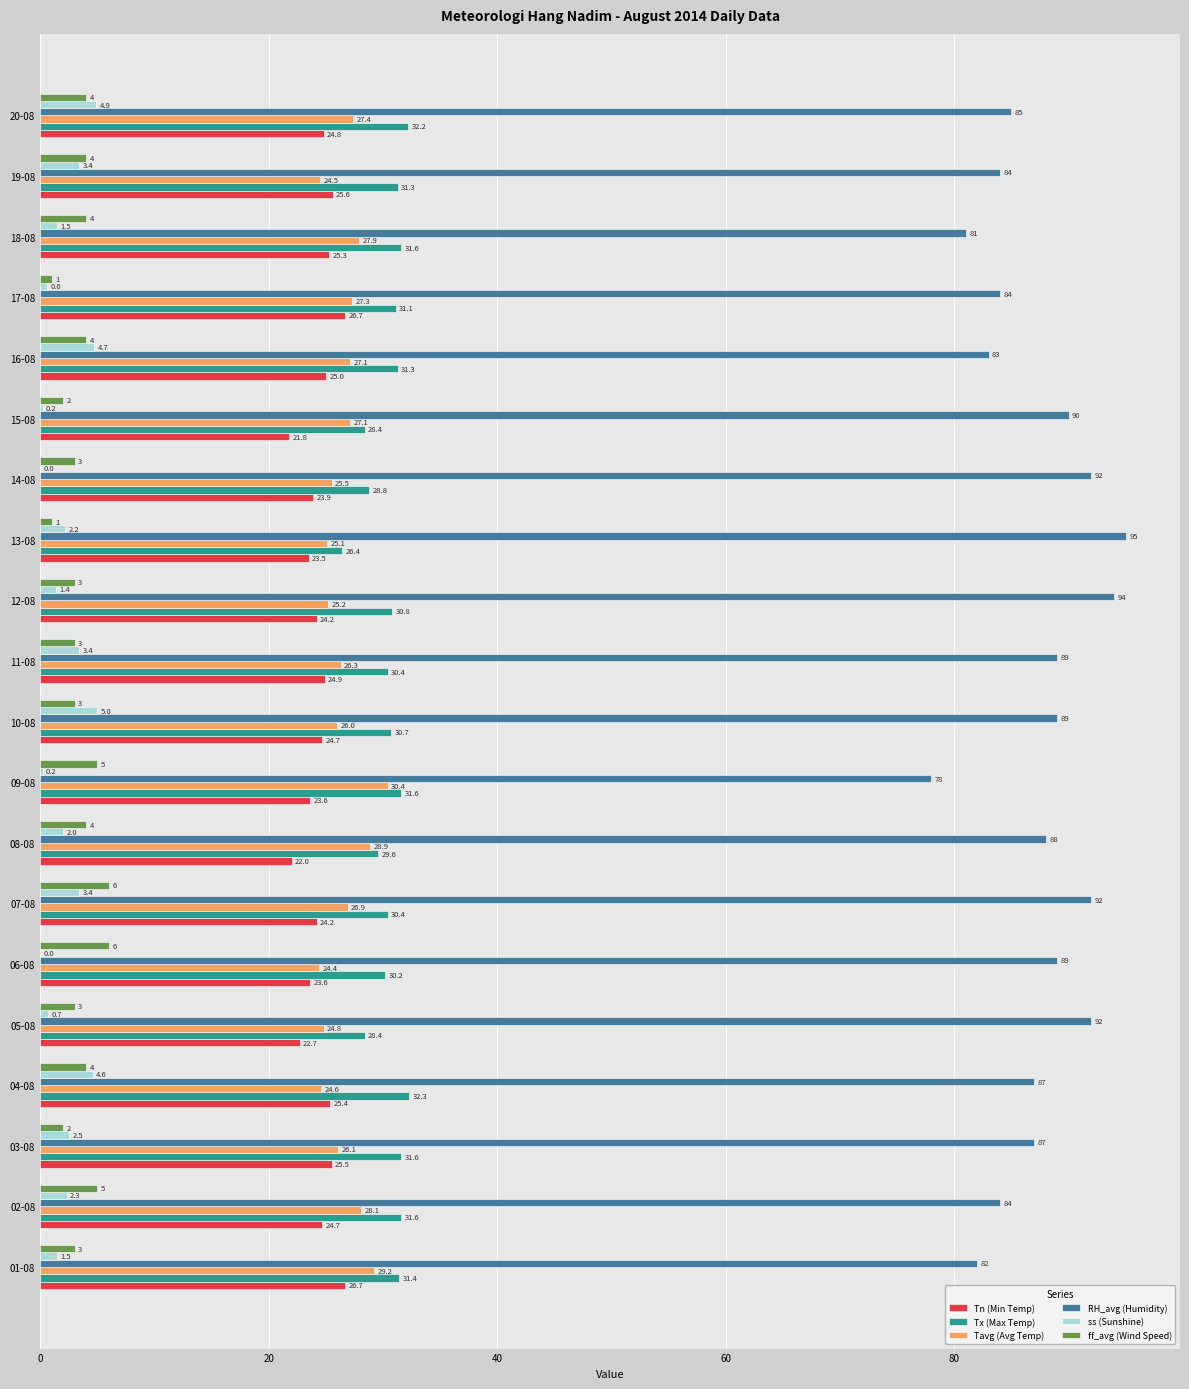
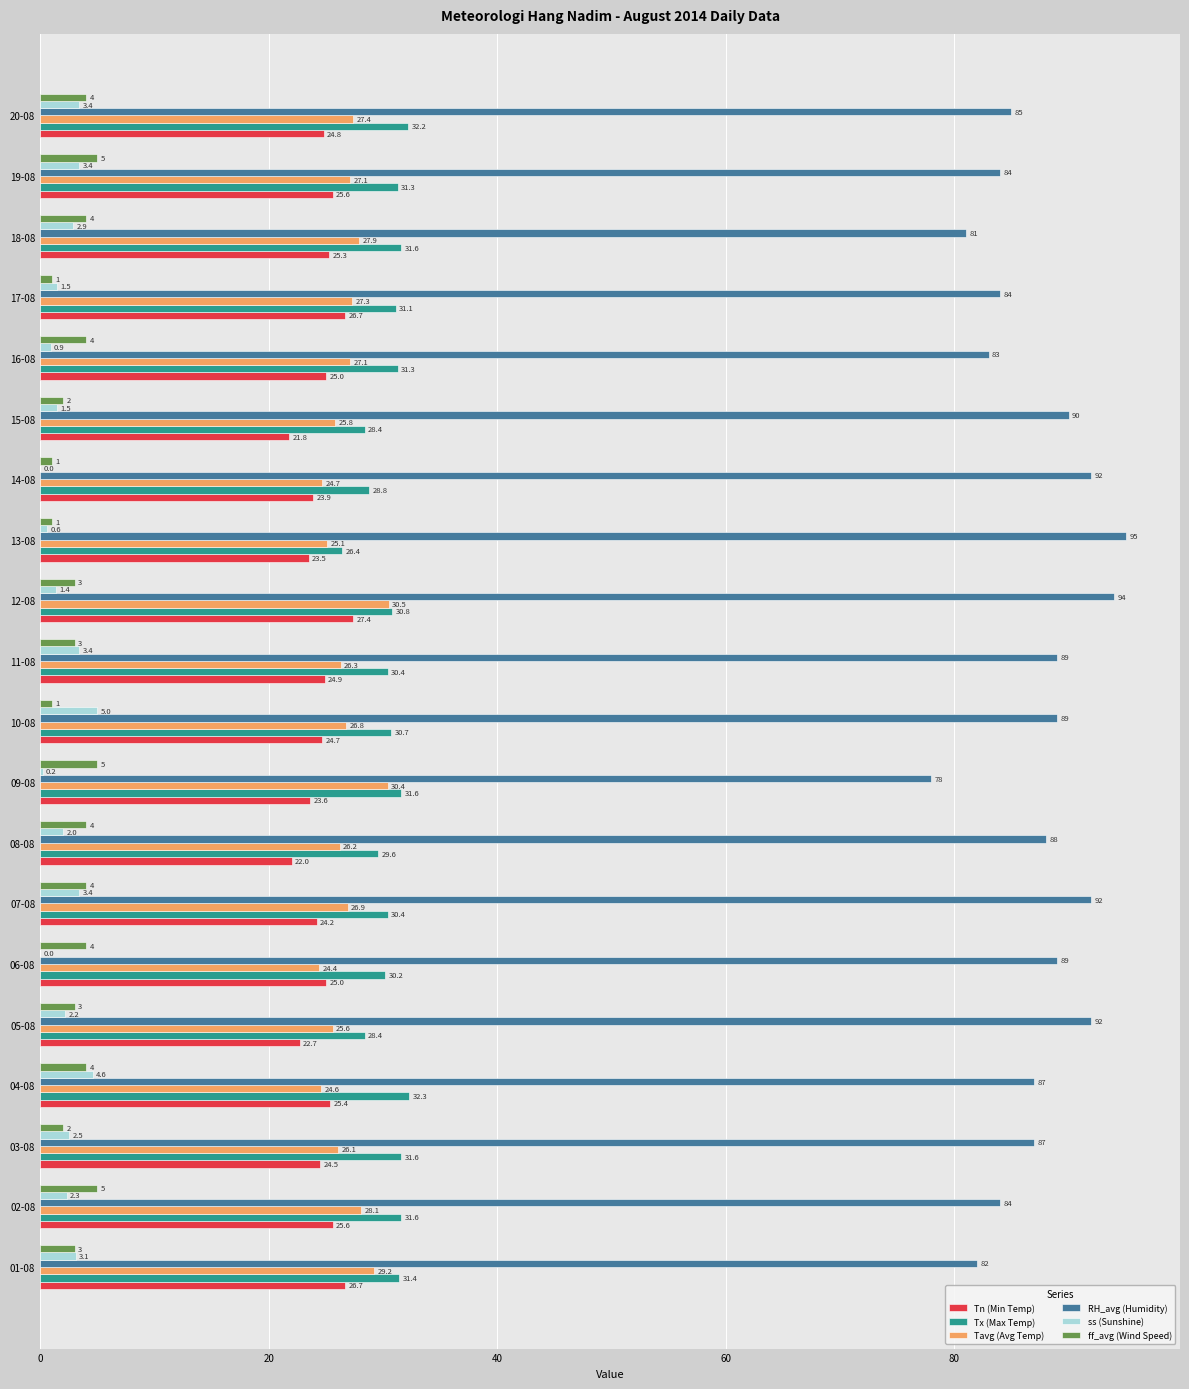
ss (Sunshine), 20-08: 4.9 -> 3.4
ff_avg (Wind Speed), 19-08: 4 -> 5
Tavg (Avg Temp), 19-08: 24.5 -> 27.1
ss (Sunshine), 18-08: 1.5 -> 2.9
ss (Sunshine), 17-08: 0.6 -> 1.5
ss (Sunshine), 16-08: 4.7 -> 0.9
ss (Sunshine), 15-08: 0.2 -> 1.5
Tavg (Avg Temp), 15-08: 27.1 -> 25.8
ff_avg (Wind Speed), 14-08: 3 -> 1
Tavg (Avg Temp), 14-08: 25.5 -> 24.7
ss (Sunshine), 13-08: 2.2 -> 0.6
Tavg (Avg Temp), 12-08: 25.2 -> 30.5
Tn (Min Temp), 12-08: 24.2 -> 27.4
ff_avg (Wind Speed), 10-08: 3 -> 1
Tavg (Avg Temp), 10-08: 26.0 -> 26.8
Tavg (Avg Temp), 08-08: 28.9 -> 26.2
ff_avg (Wind Speed), 07-08: 6 -> 4
ff_avg (Wind Speed), 06-08: 6 -> 4
Tn (Min Temp), 06-08: 23.6 -> 25.0
ss (Sunshine), 05-08: 0.7 -> 2.2
Tavg (Avg Temp), 05-08: 24.8 -> 25.6
Tn (Min Temp), 03-08: 25.5 -> 24.5
Tn (Min Temp), 02-08: 24.7 -> 25.6
ss (Sunshine), 01-08: 1.5 -> 3.1
